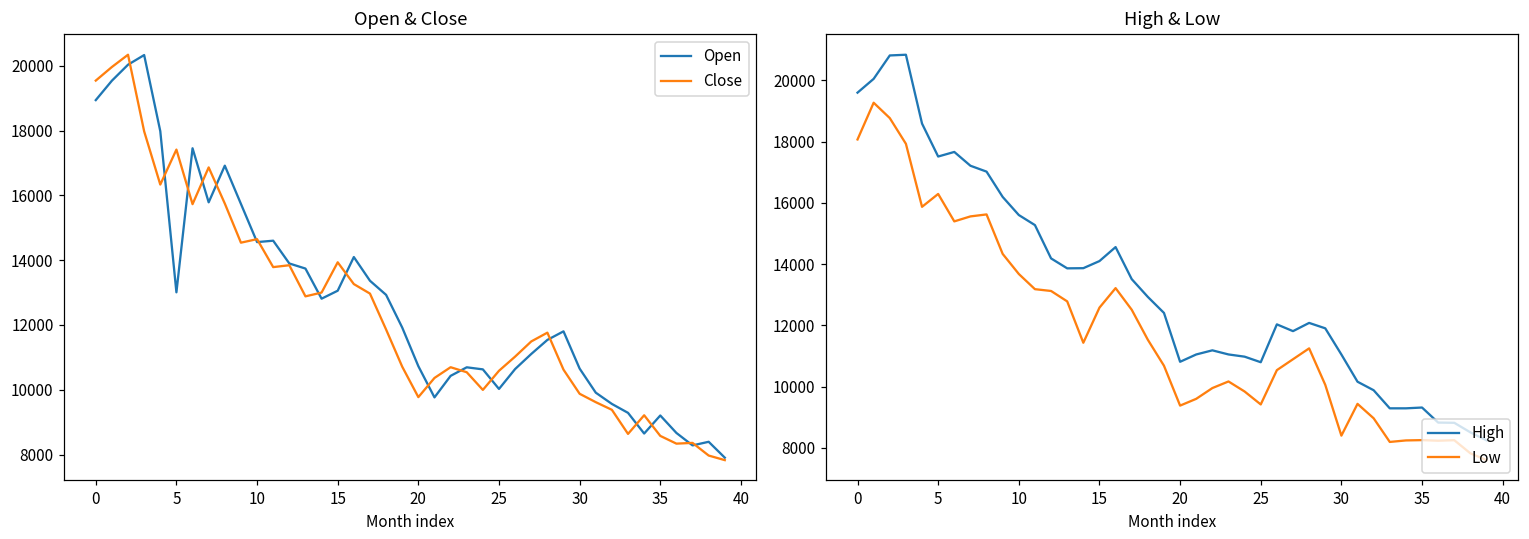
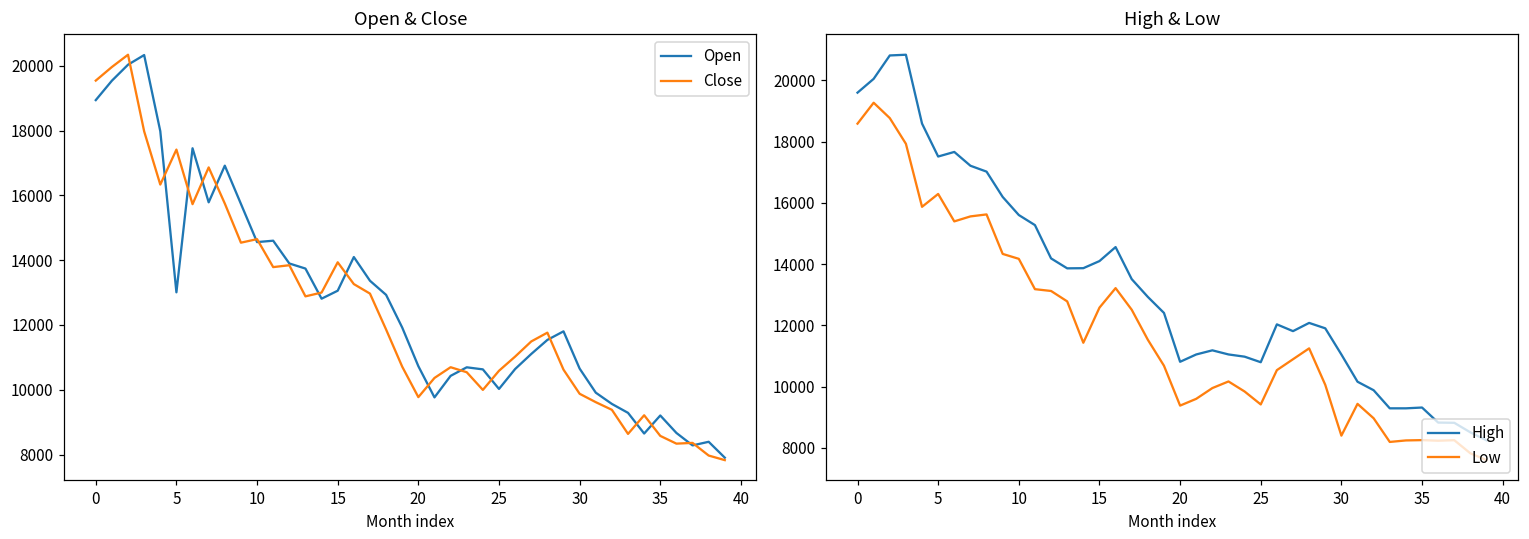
High & Low, Low, 0: 18100 -> 18600
High & Low, Low, 10: 13700 -> 14200
